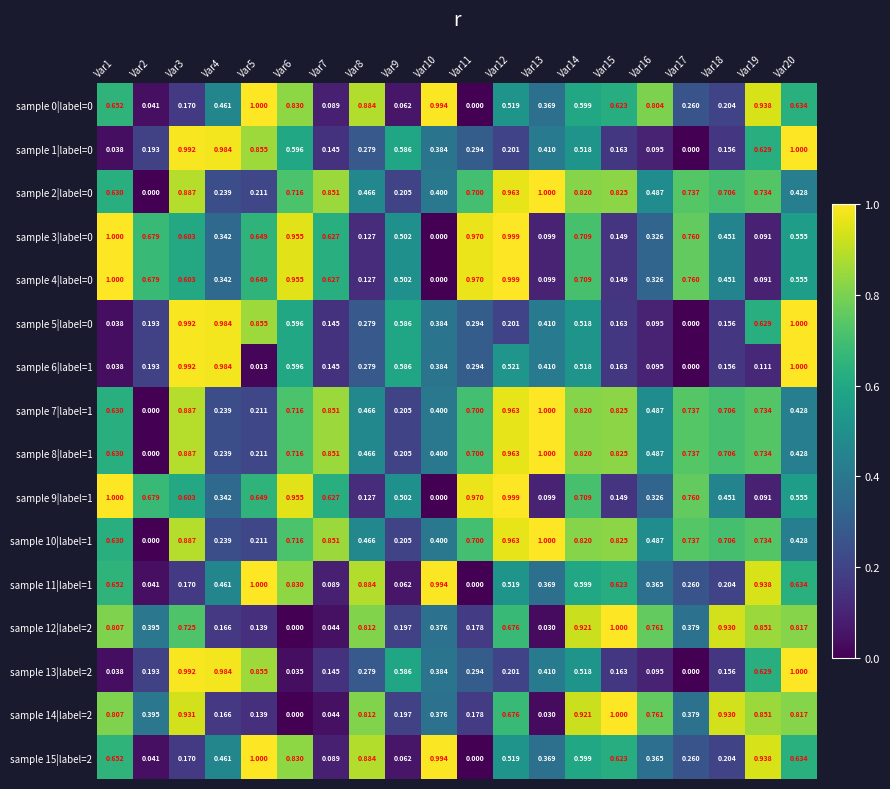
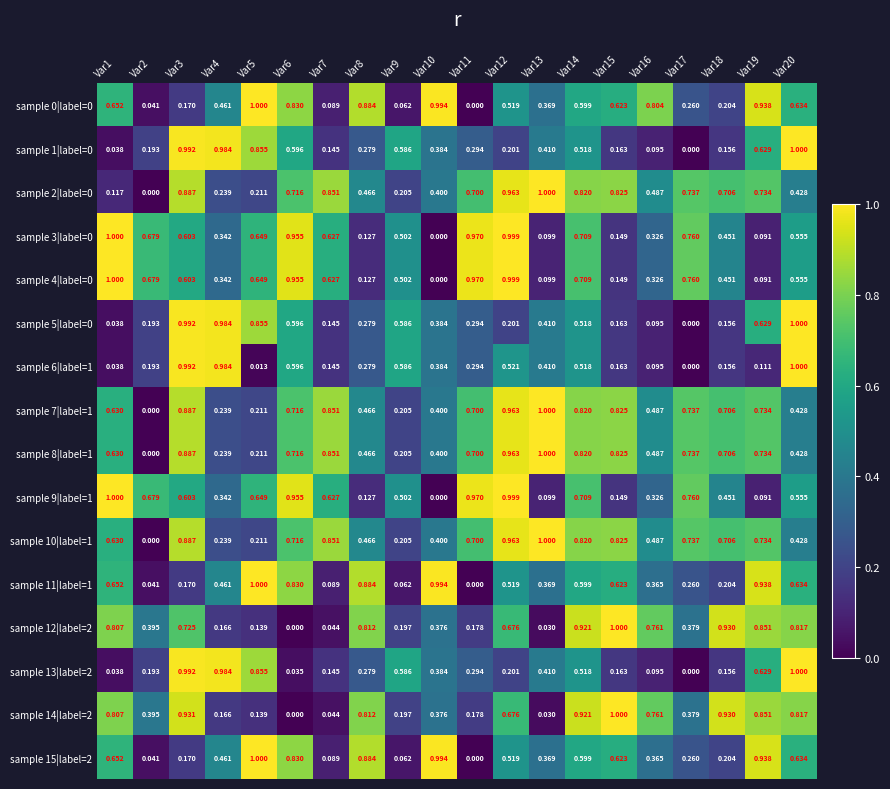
sample 2|label=0, Var1: 0.630 -> 0.117
